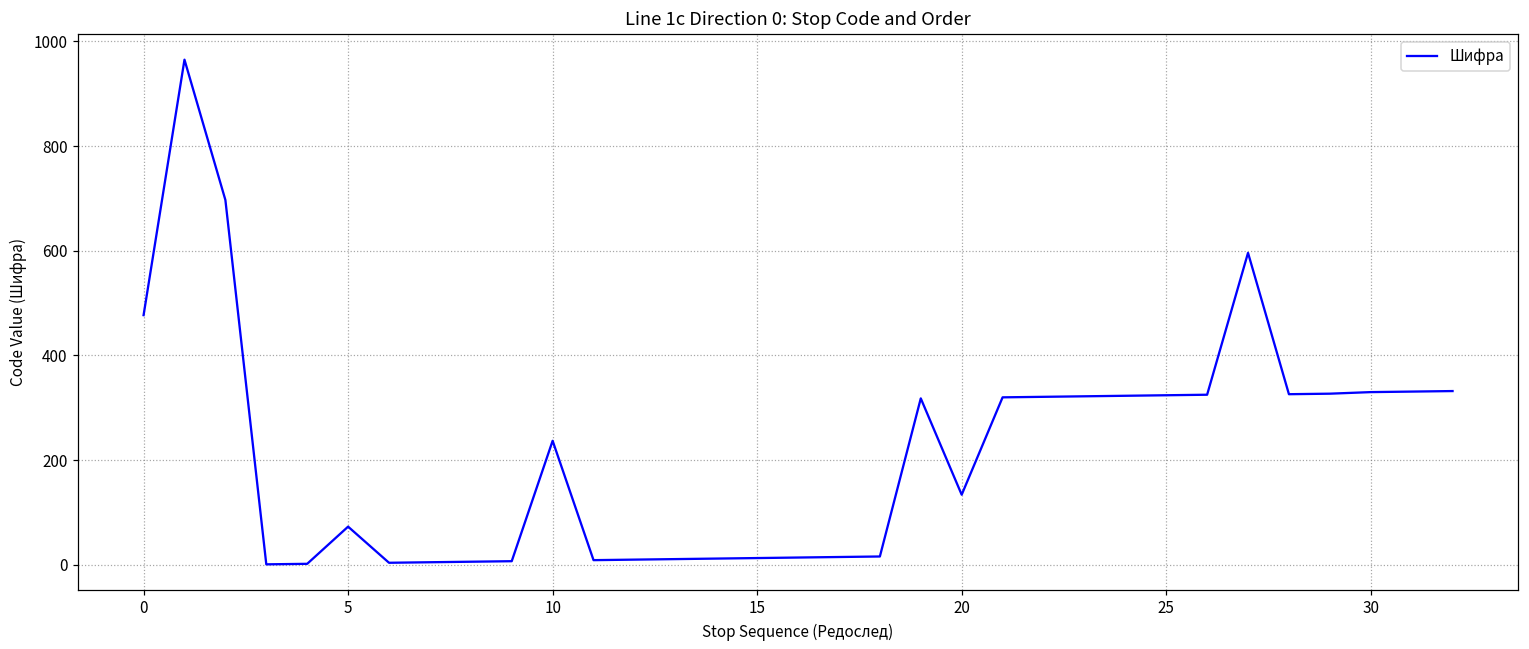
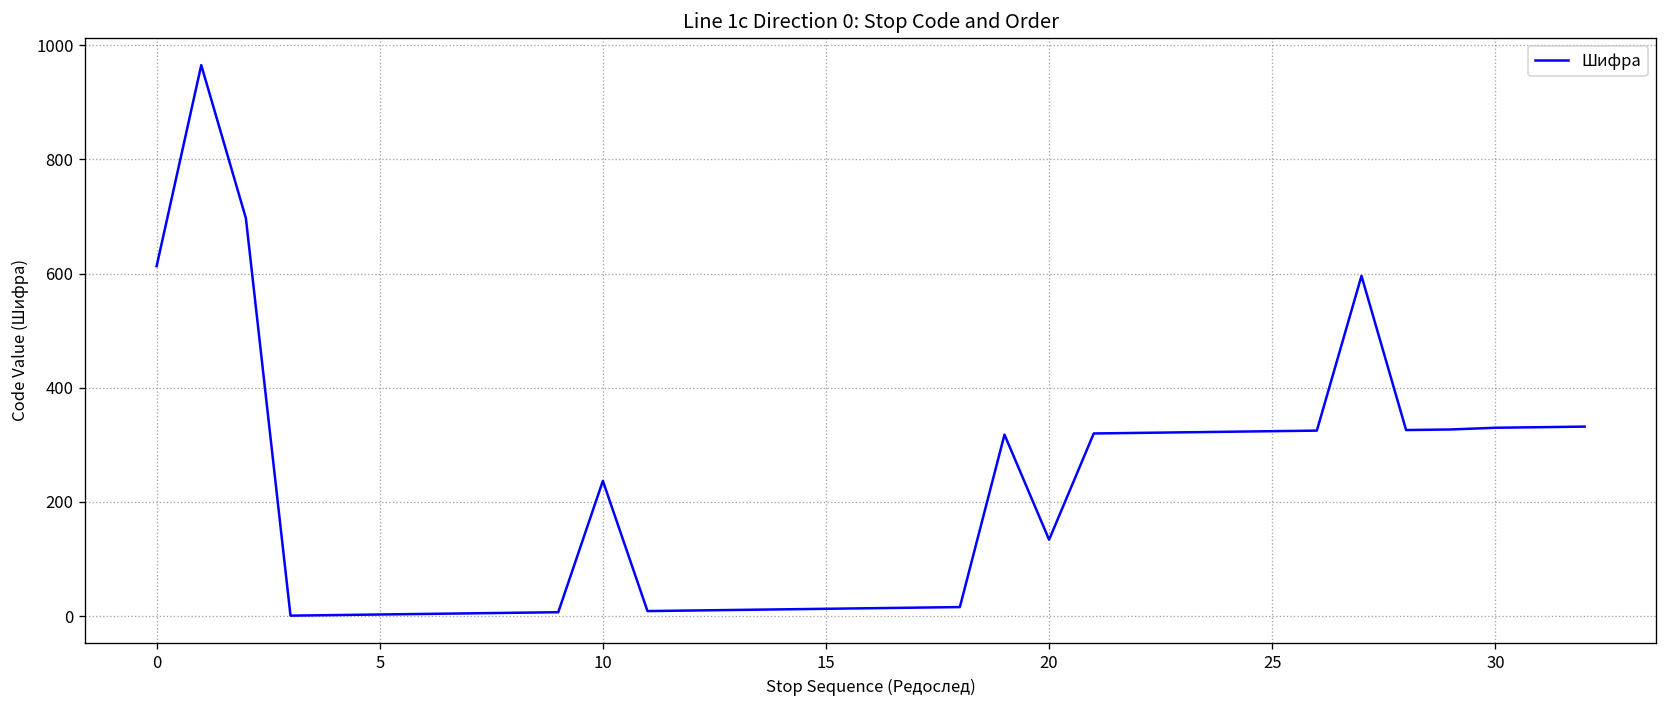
0: 480 -> 610
5: 70 -> 0
